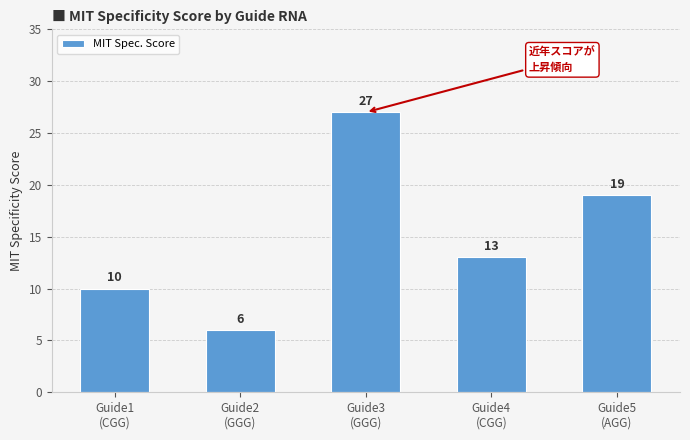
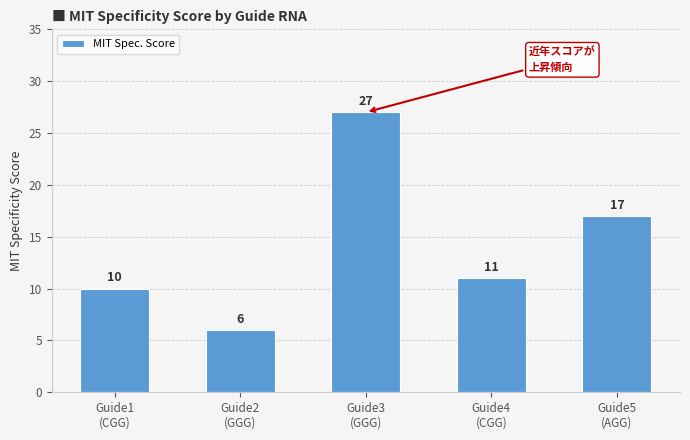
Guide4 (CGG): 13 -> 11
Guide5 (AGG): 19 -> 17
